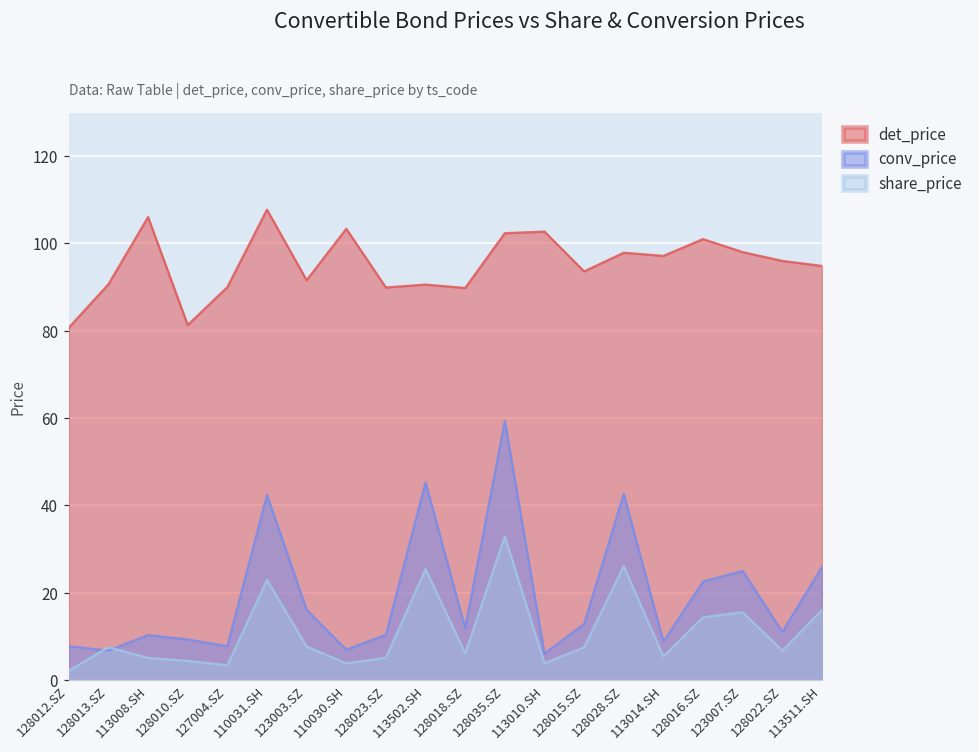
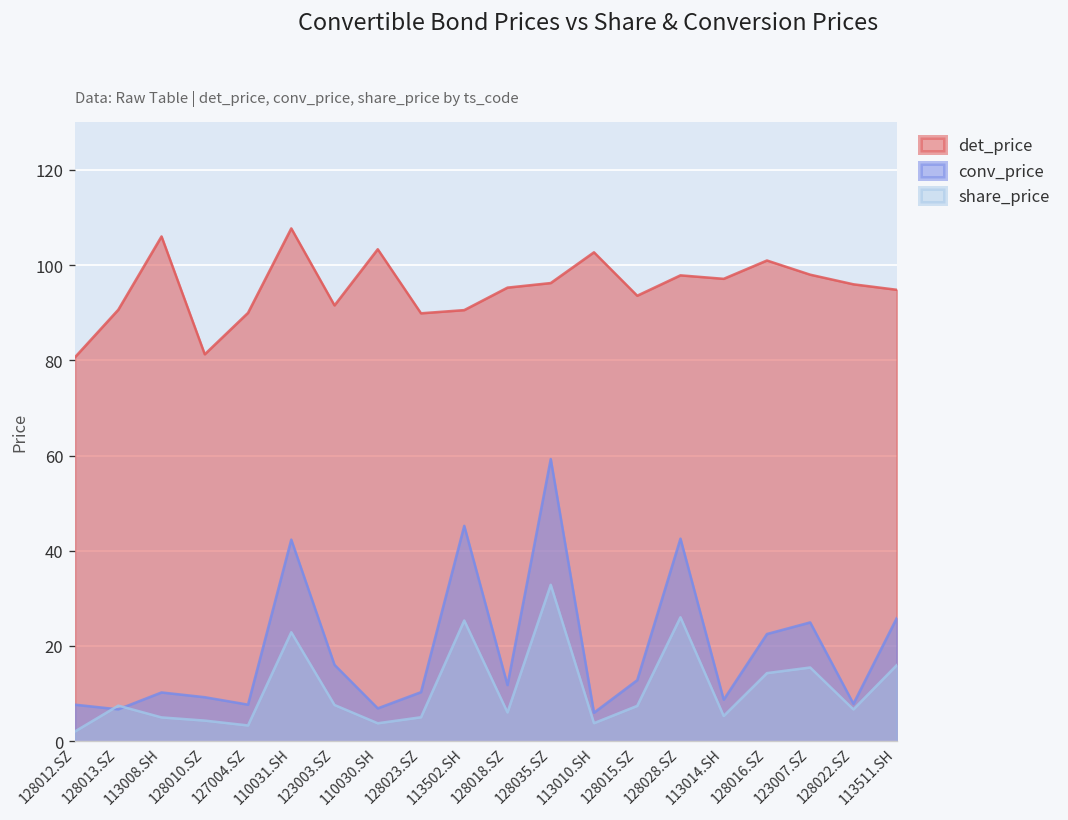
det_price, 128018.SZ: 90 -> 95
det_price, 128035.SZ: 102 -> 96
conv_price, 128022.SZ: 11 -> 8
